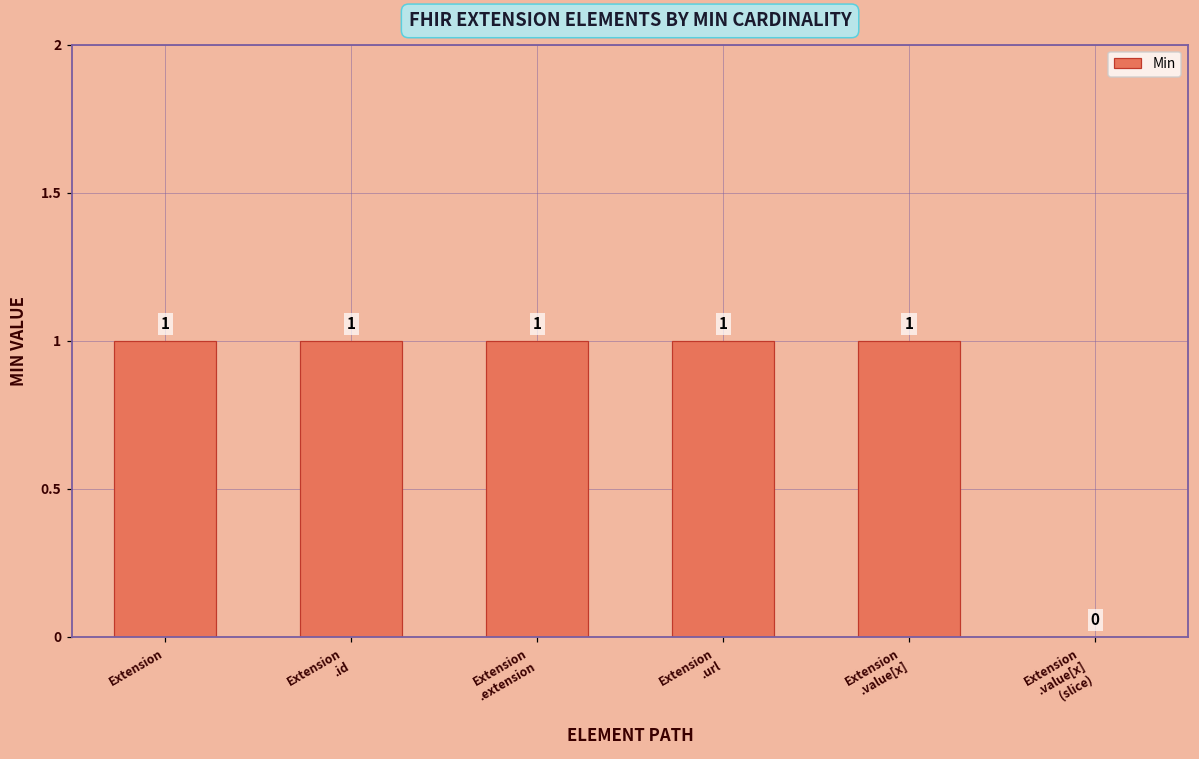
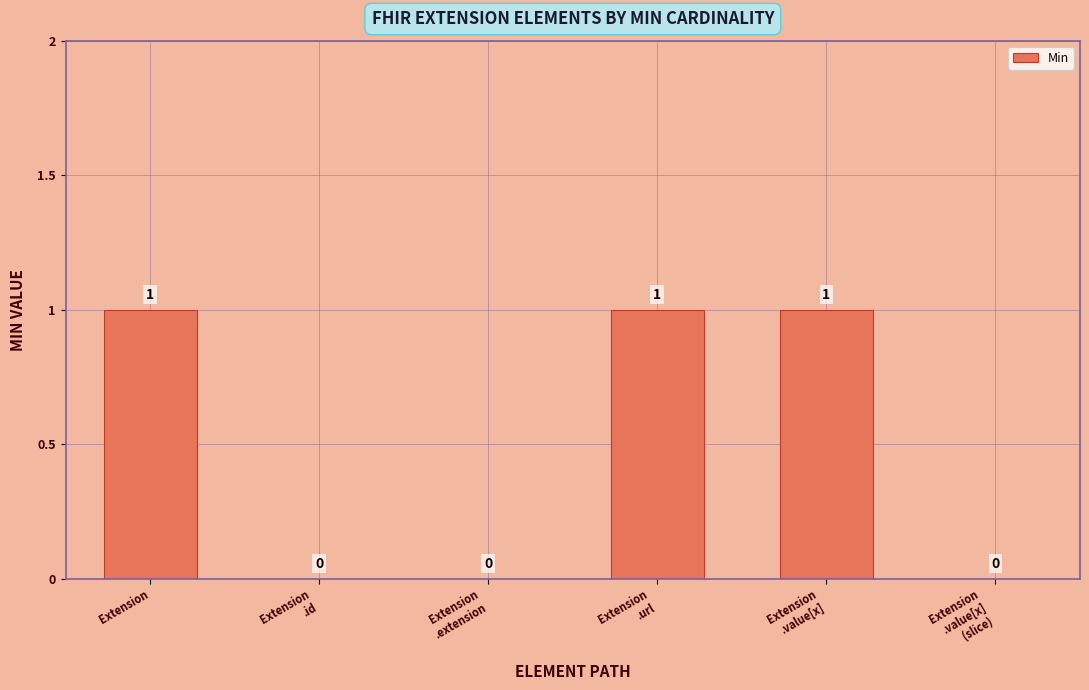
Extension .id: 1 -> 0
Extension .extension: 1 -> 0
